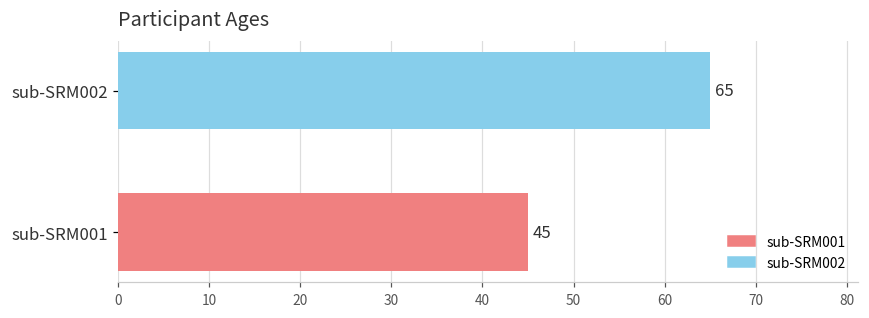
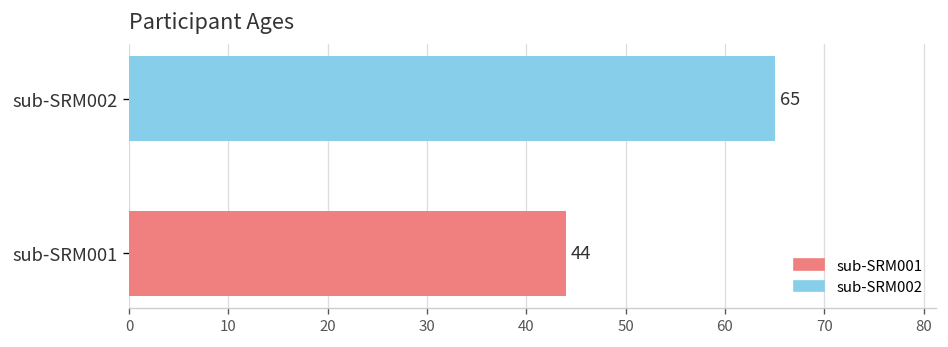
sub-SRM001: 45 -> 44
